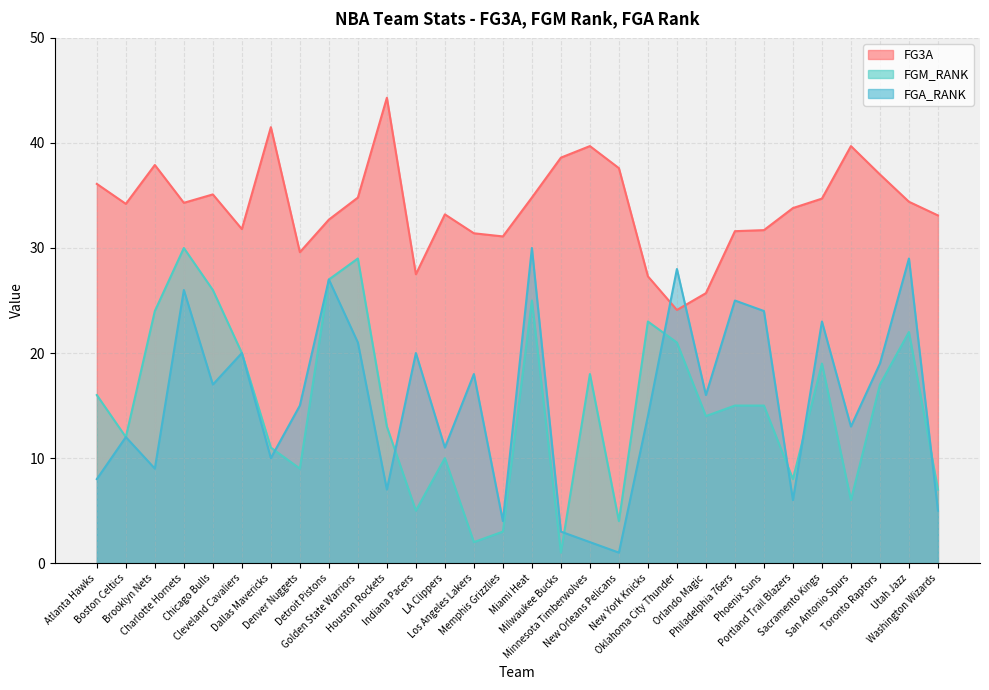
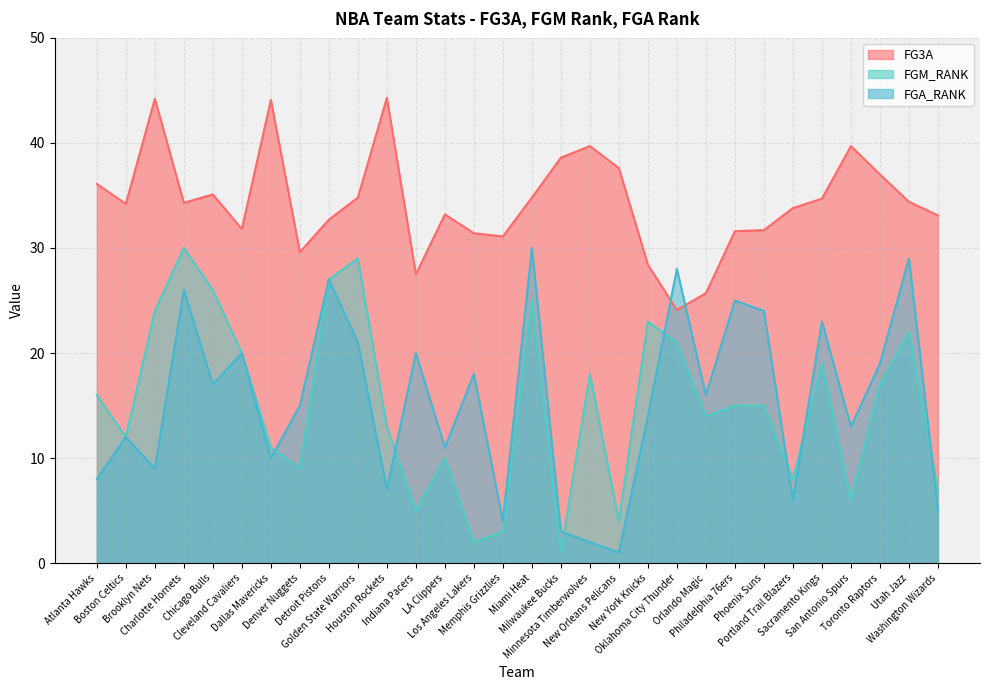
FG3A, Brooklyn Nets: 37.9 -> 44.2
FG3A, Dallas Mavericks: 41.5 -> 44.1
FG3A, New York Knicks: 27.3 -> 28.4
